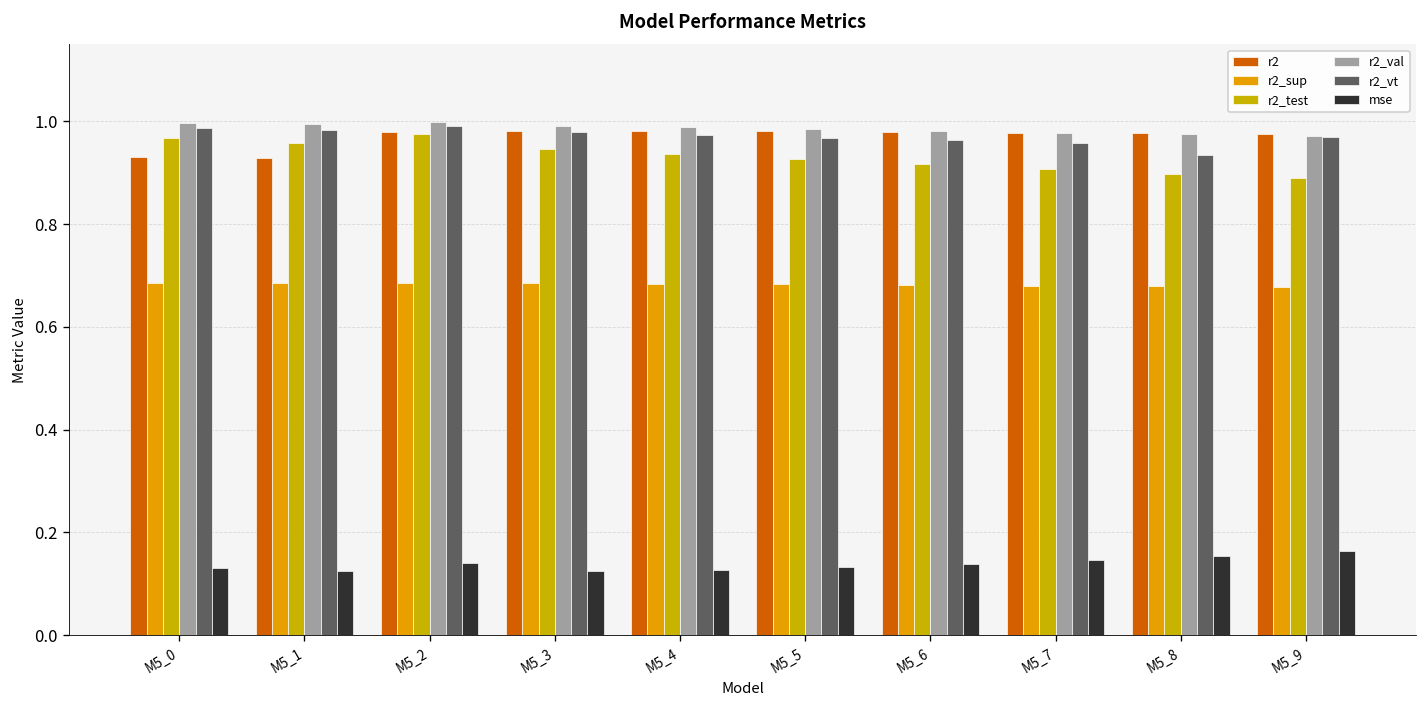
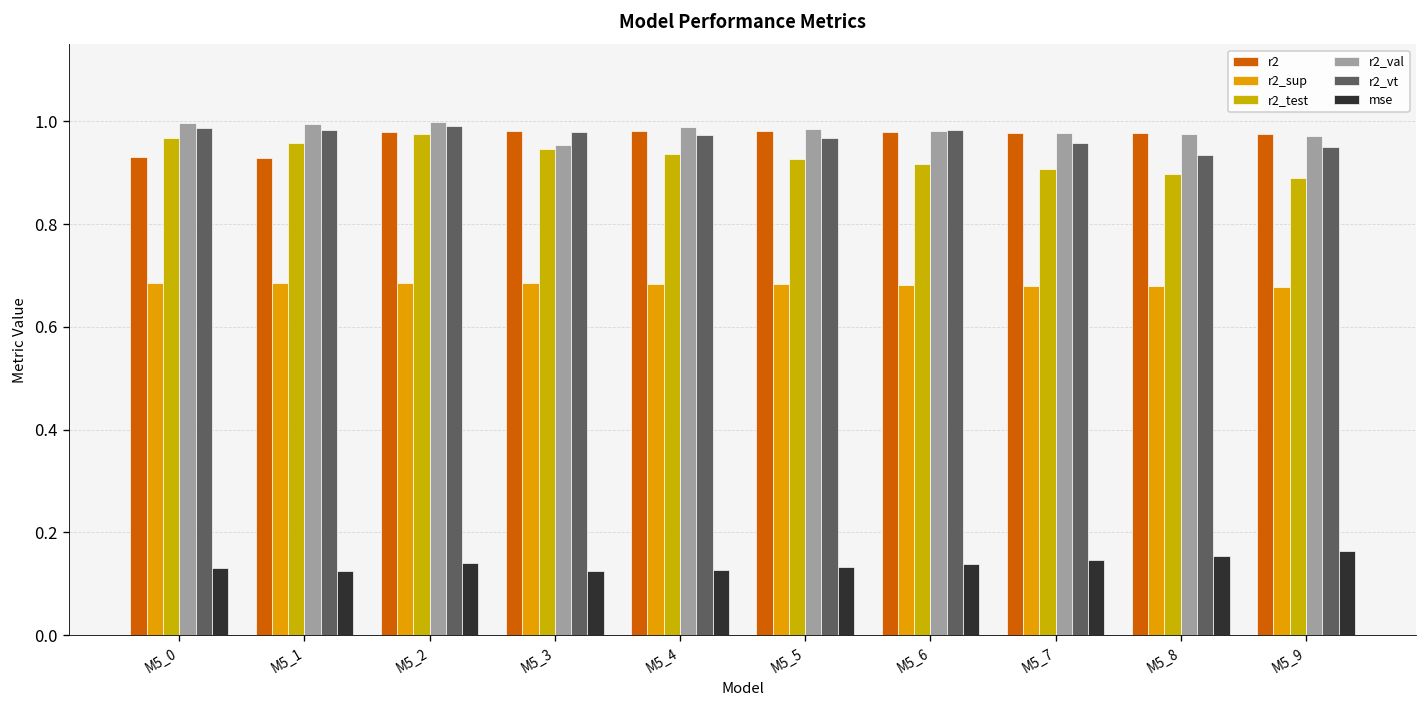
r2_val, M5_3: 0.99 -> 0.95
r2_vt, M5_6: 0.96 -> 0.98
r2_vt, M5_9: 0.97 -> 0.95
